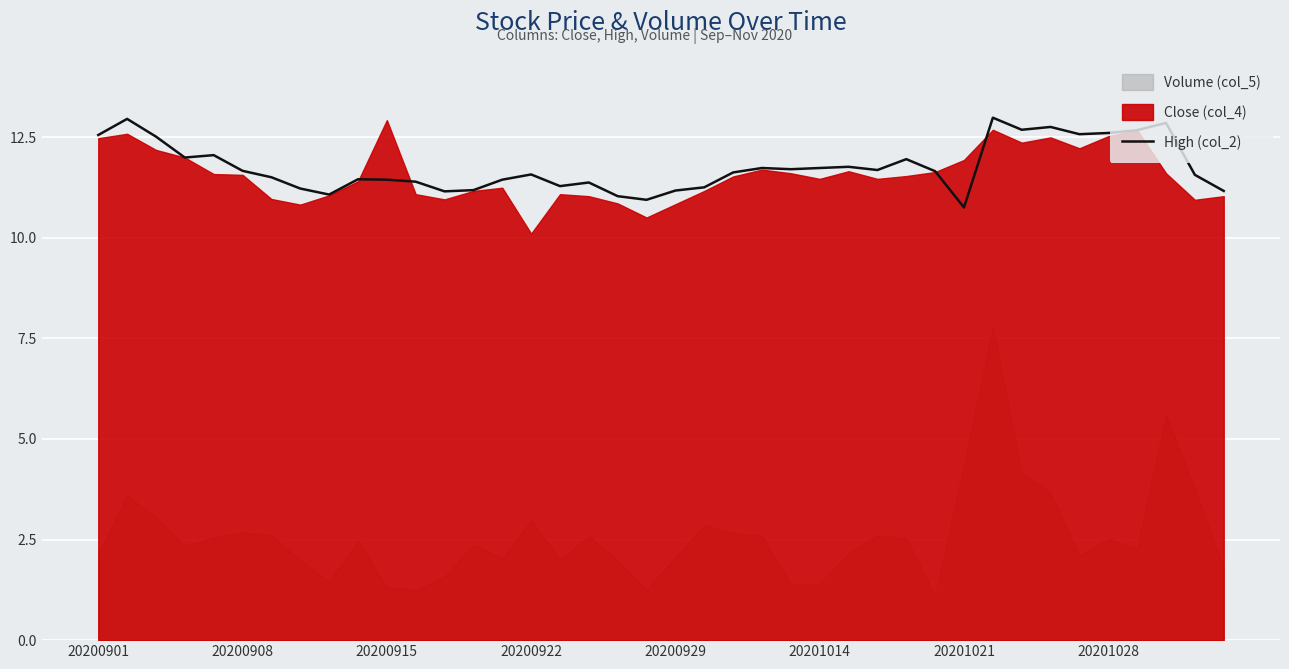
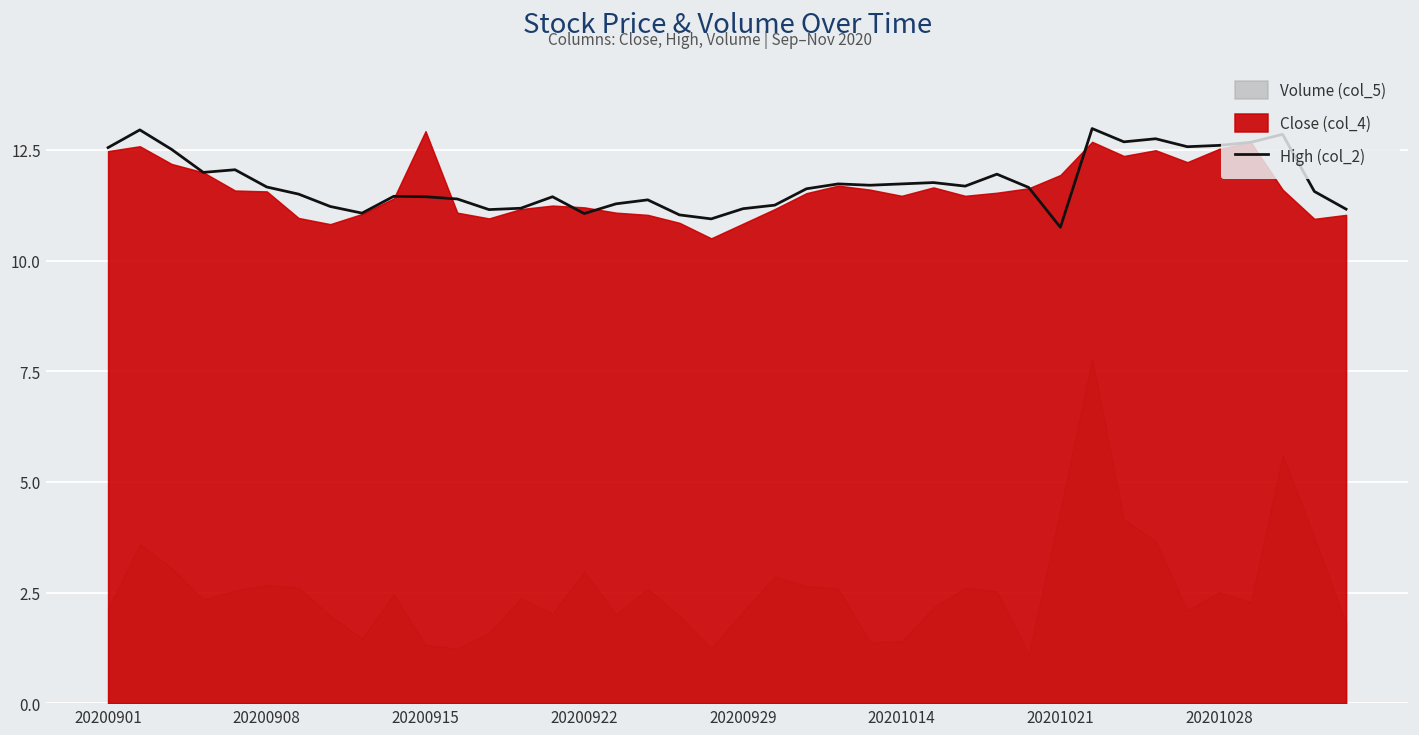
High (col_2), 20200922: 11.6 -> 11.1
Close (col_4), 20200922: 10.1 -> 11.2
